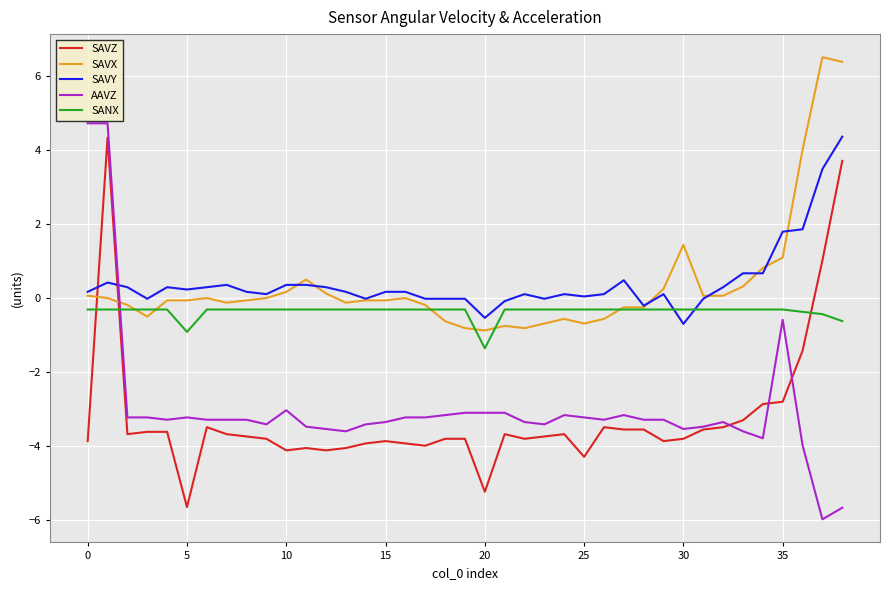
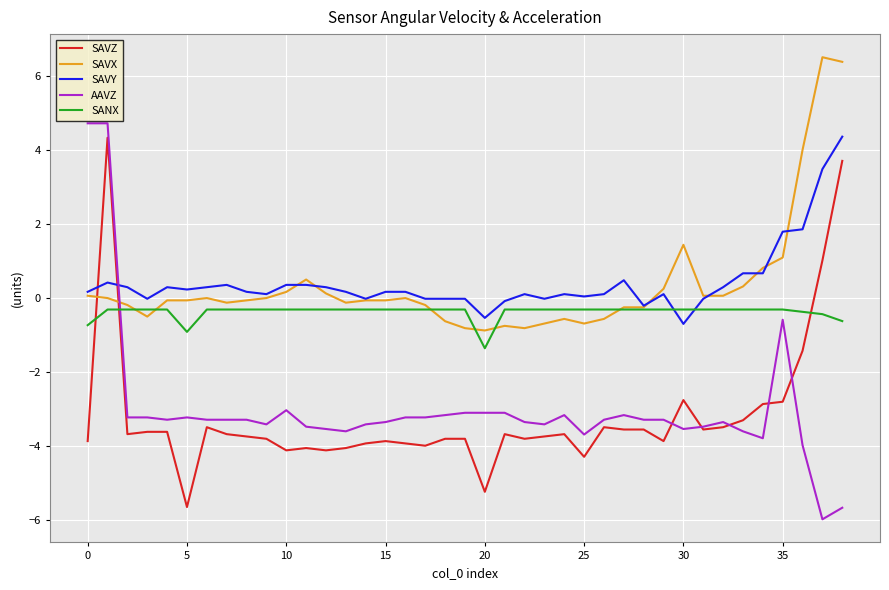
SANX, 0: -0.3 -> -0.7
AAVZ, 25: -3.2 -> -3.7
SAVZ, 30: -3.8 -> -2.8
